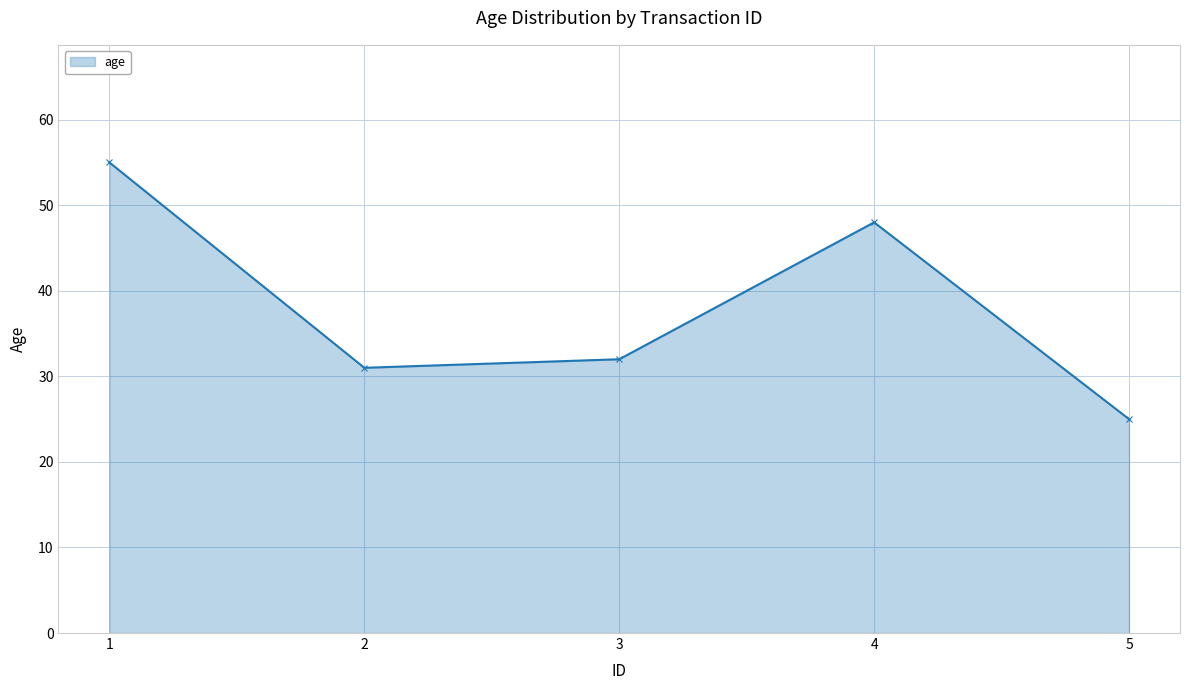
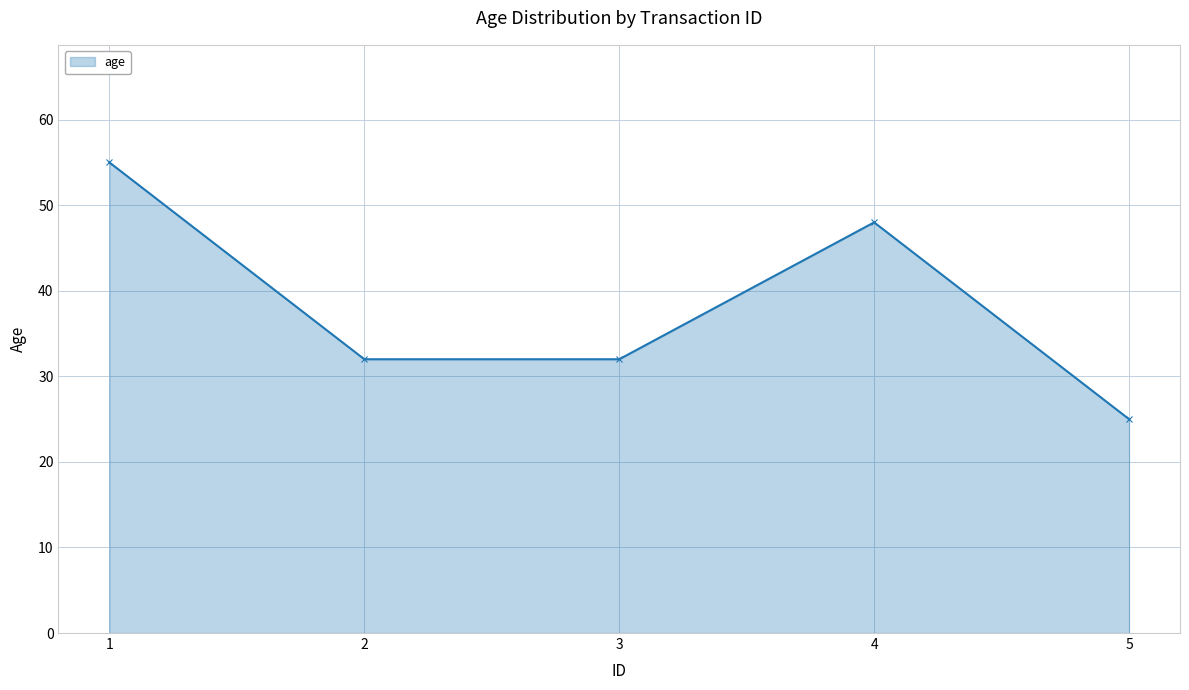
2: 31 -> 32
